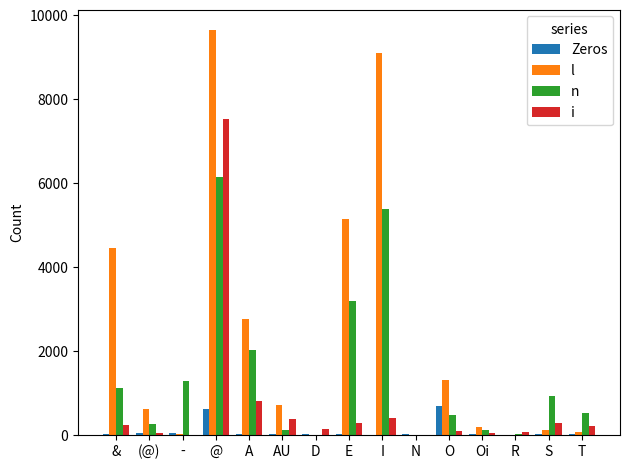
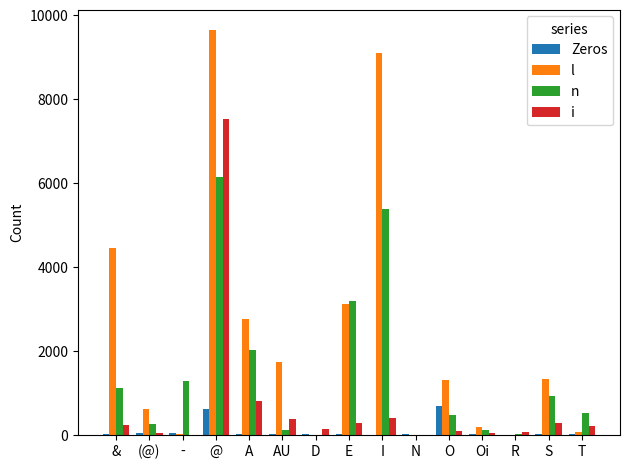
l, AU: 700 -> 1700
l, E: 5100 -> 3100
l, S: 100 -> 1300
